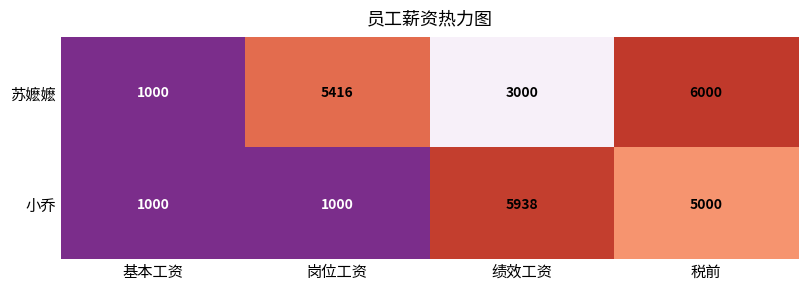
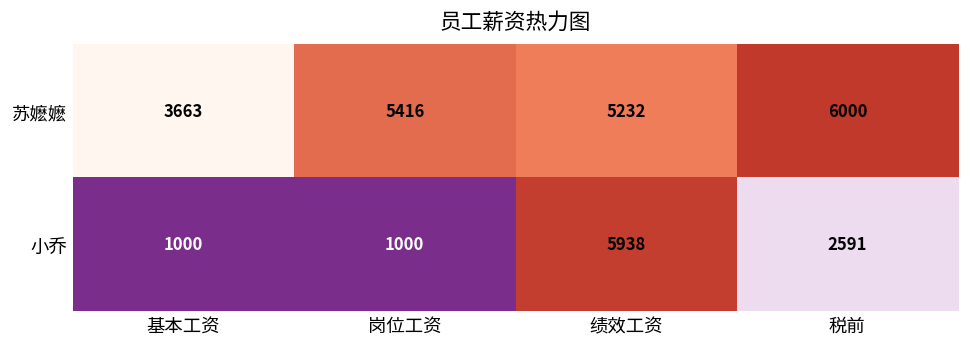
苏嬷嬷, 基本工资: 1000 -> 3663
苏嬷嬷, 绩效工资: 3000 -> 5232
小乔, 税前: 5000 -> 2591
